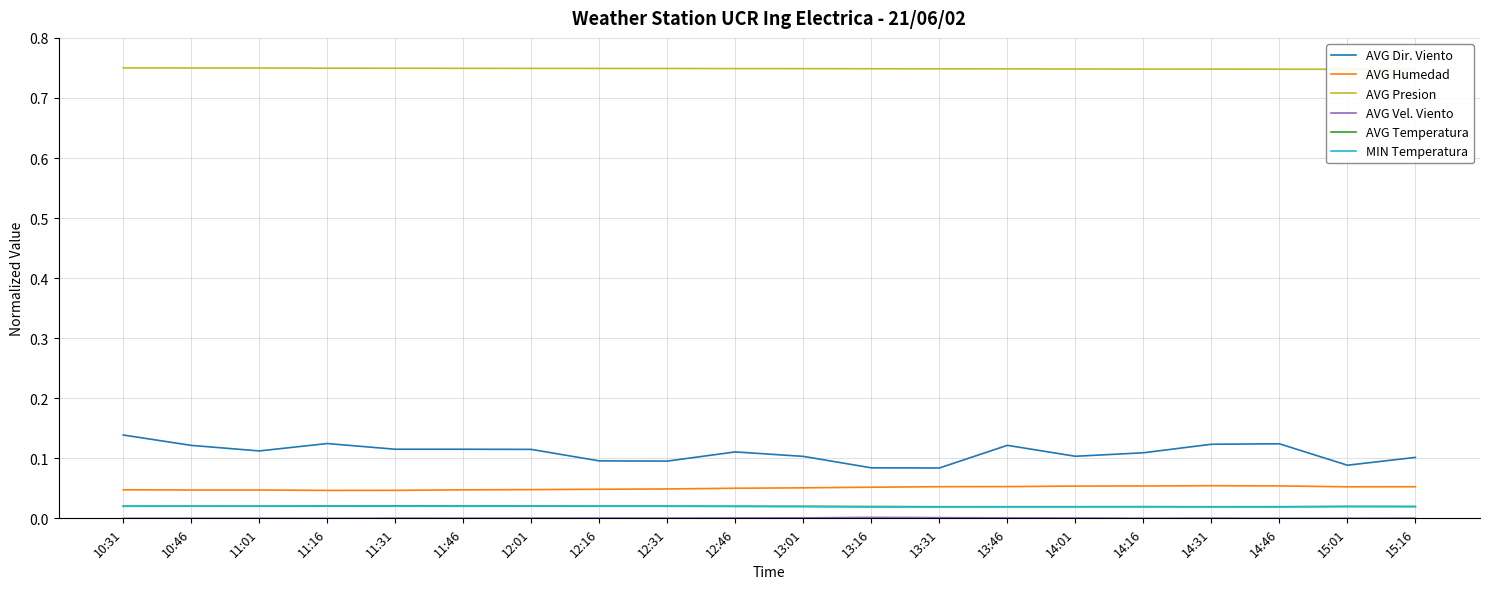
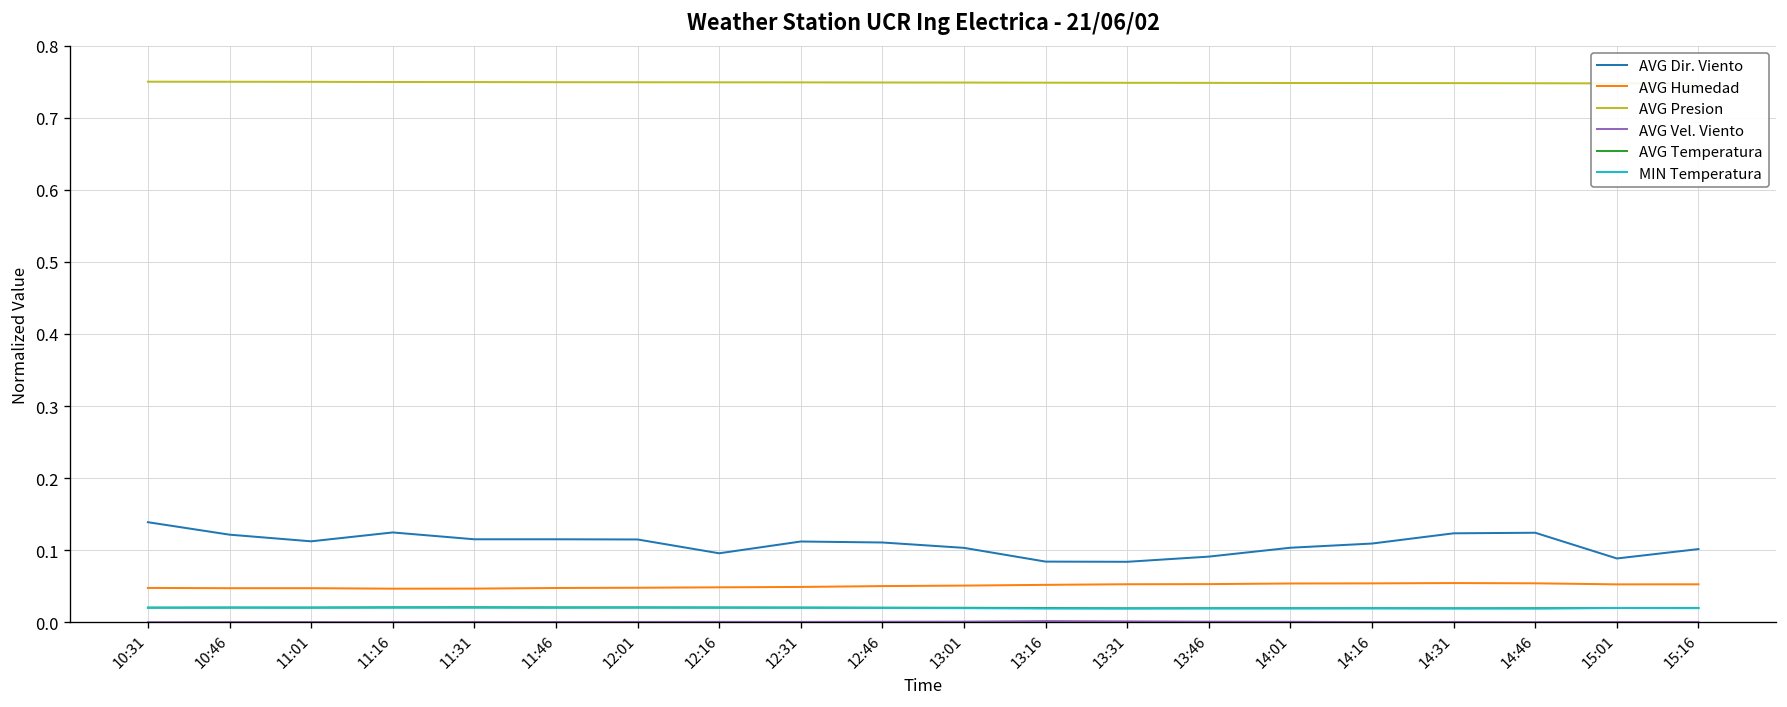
AVG Dir. Viento, 12:31: 0.10 -> 0.11
AVG Dir. Viento, 13:46: 0.12 -> 0.09
